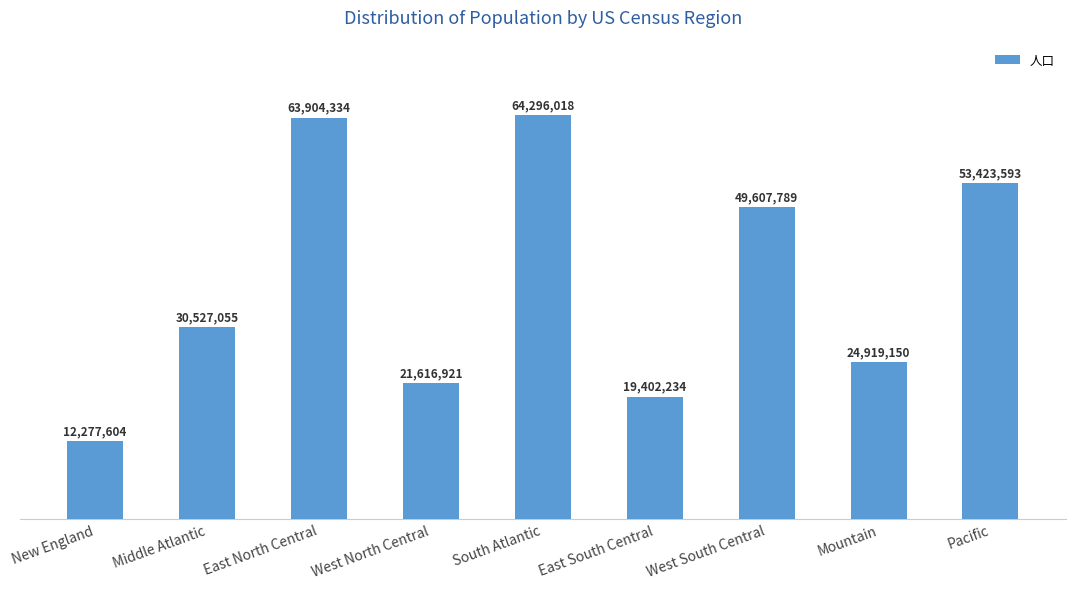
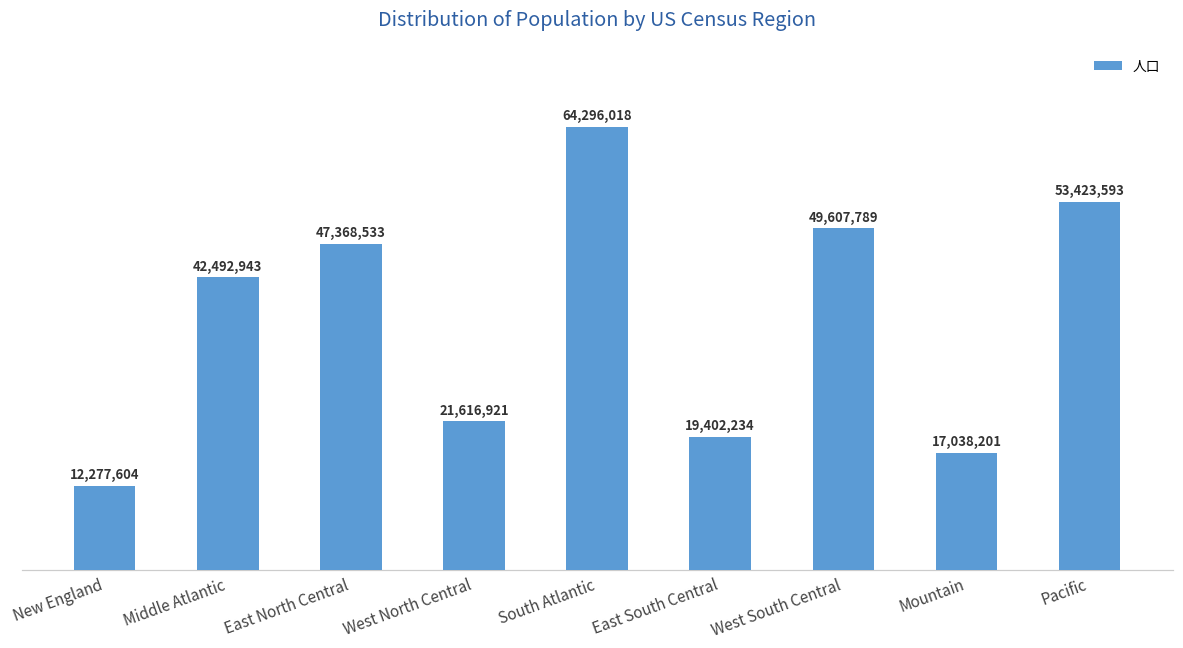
Middle Atlantic: 30,527,055 -> 42,492,943
East North Central: 63,904,334 -> 47,368,533
Mountain: 24,919,150 -> 17,038,201
